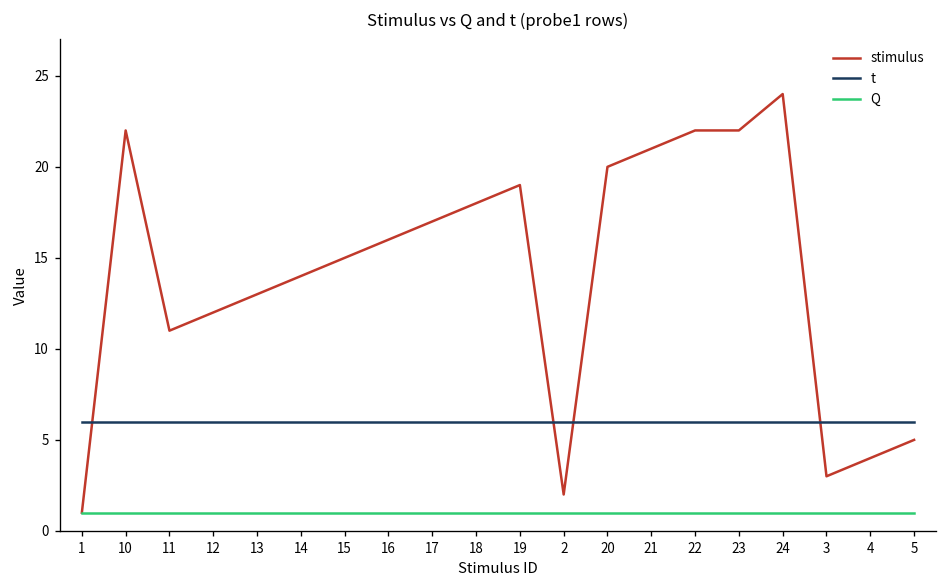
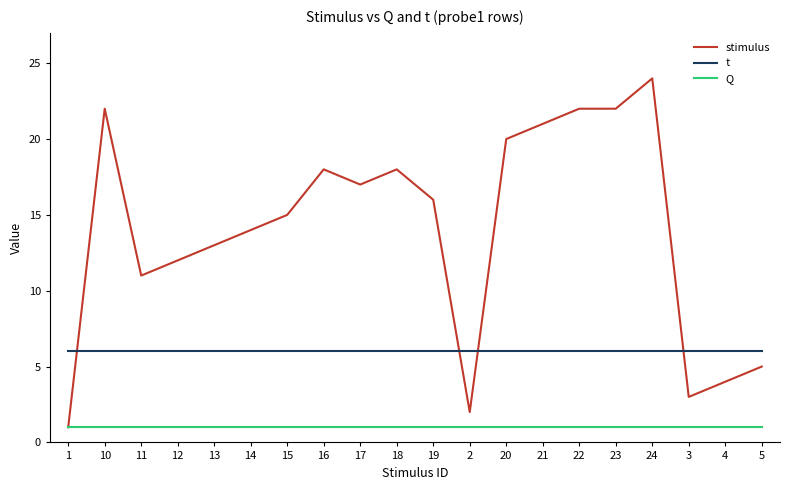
stimulus, 16: 16 -> 18
stimulus, 19: 19 -> 16
